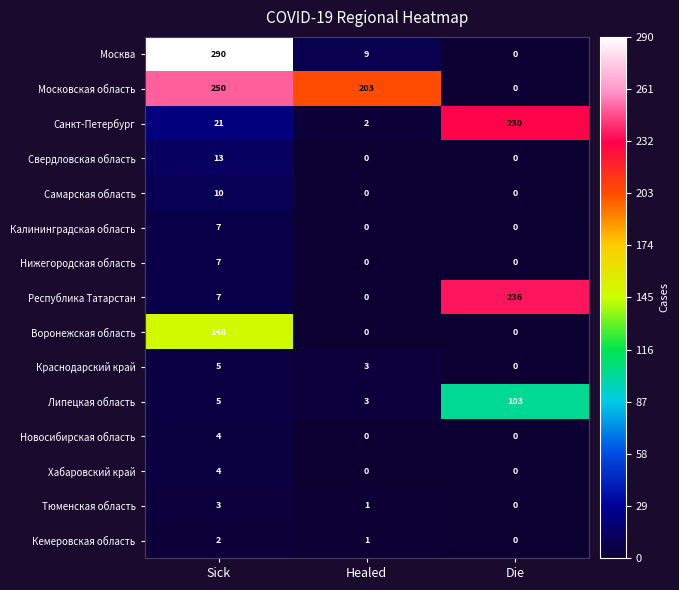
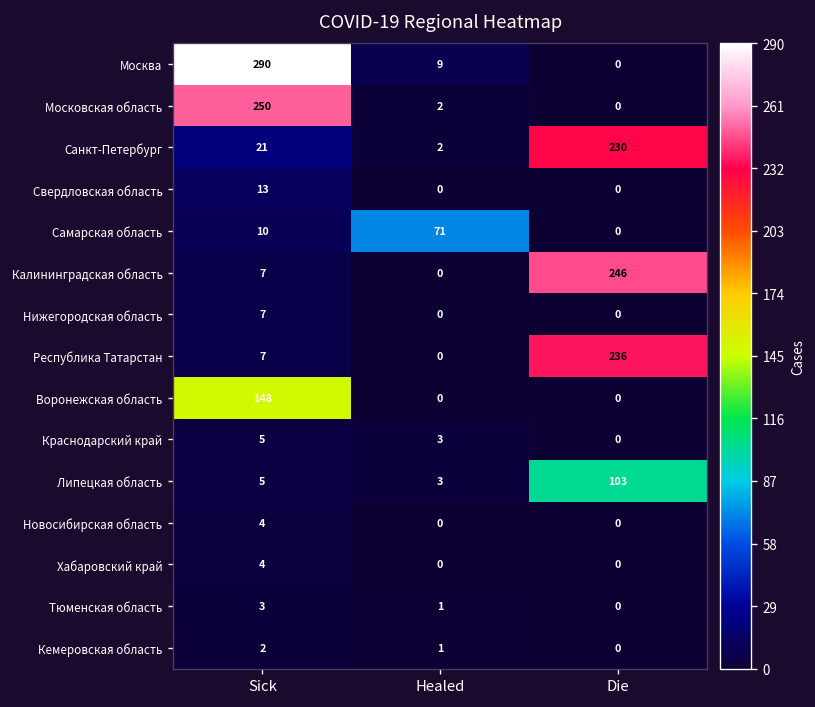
Московская область, Healed: 203 -> 2
Самарская область, Healed: 0 -> 71
Калининградская область, Die: 0 -> 246
